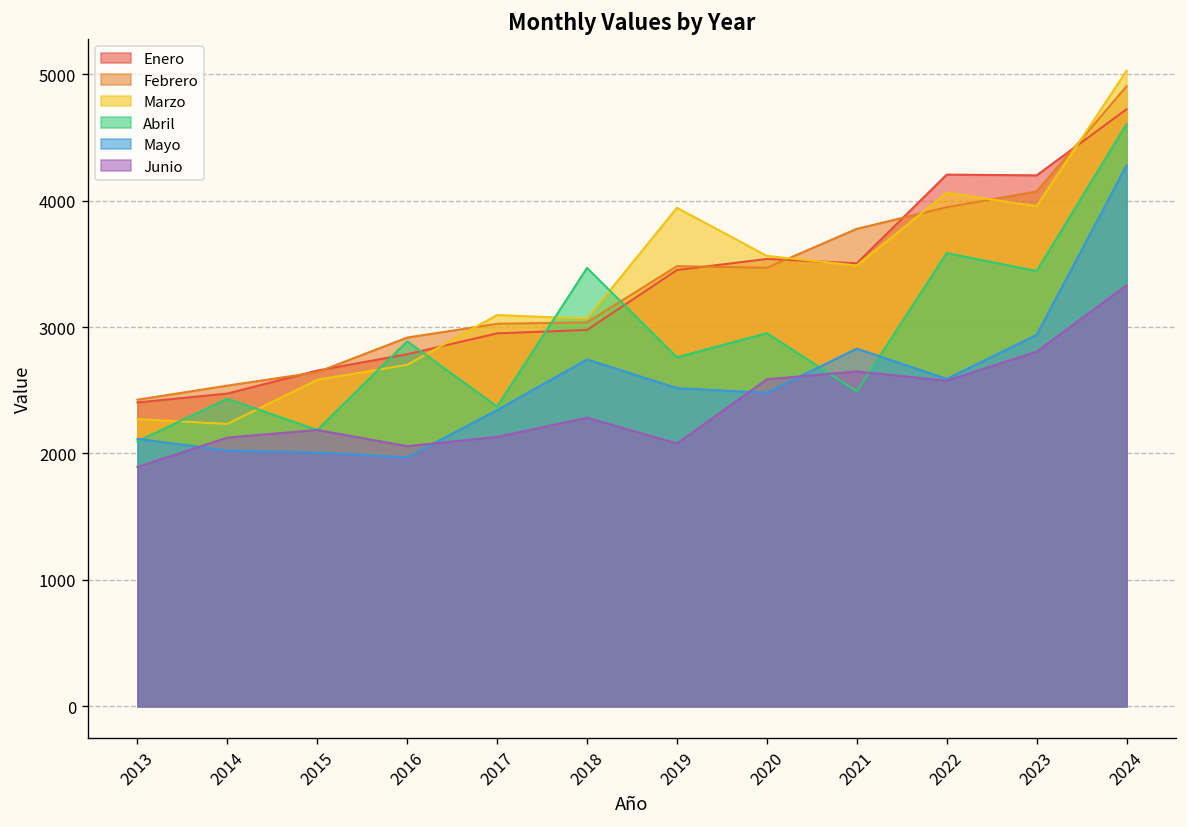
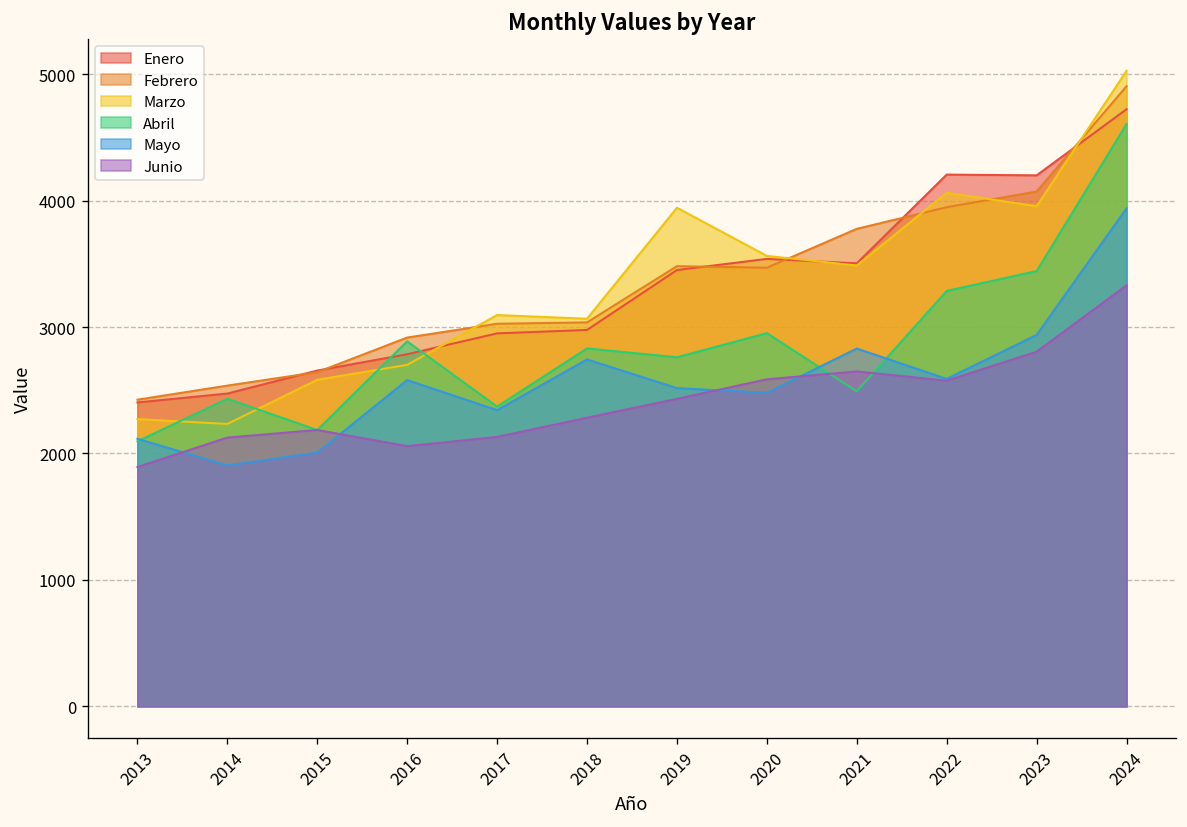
Mayo, 2014: 2020 -> 1910
Mayo, 2016: 1970 -> 2580
Abril, 2018: 3470 -> 2830
Junio, 2019: 2080 -> 2430
Abril, 2022: 3590 -> 3290
Mayo, 2024: 4280 -> 3940
